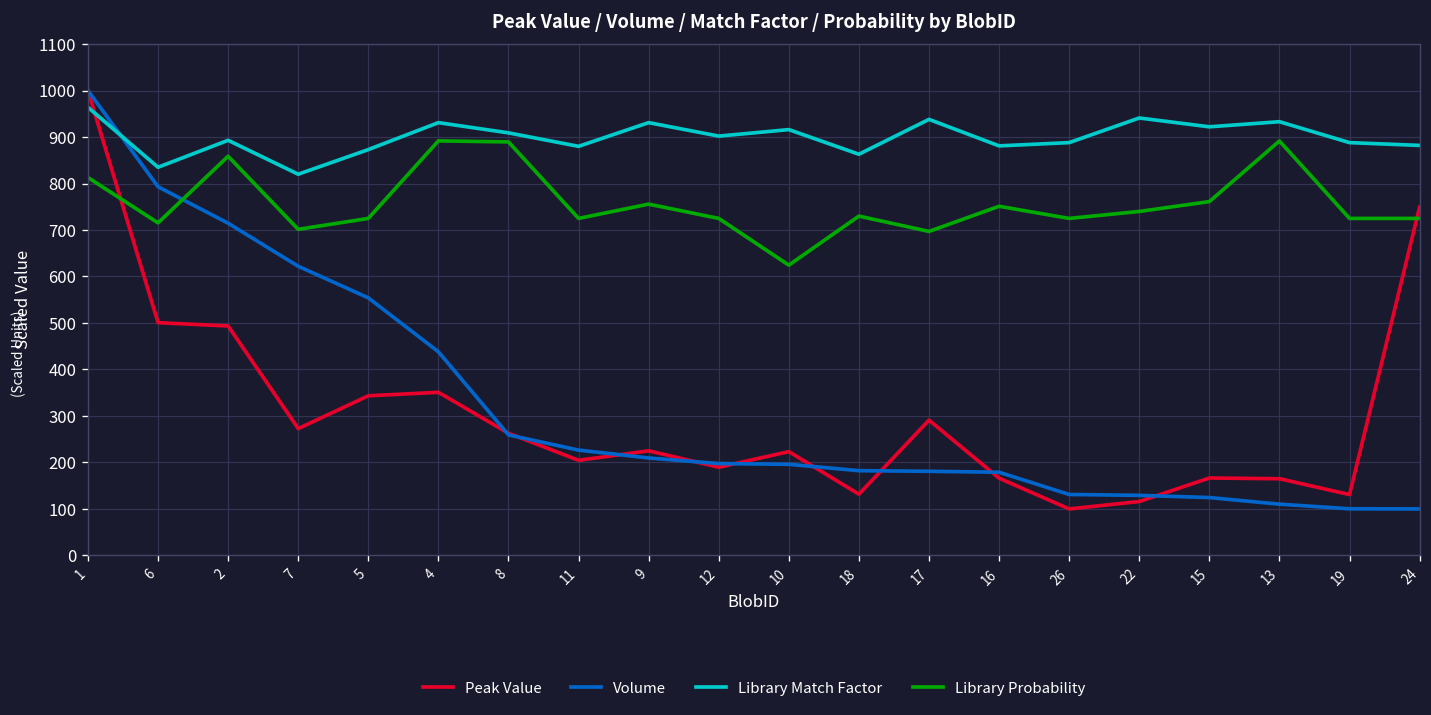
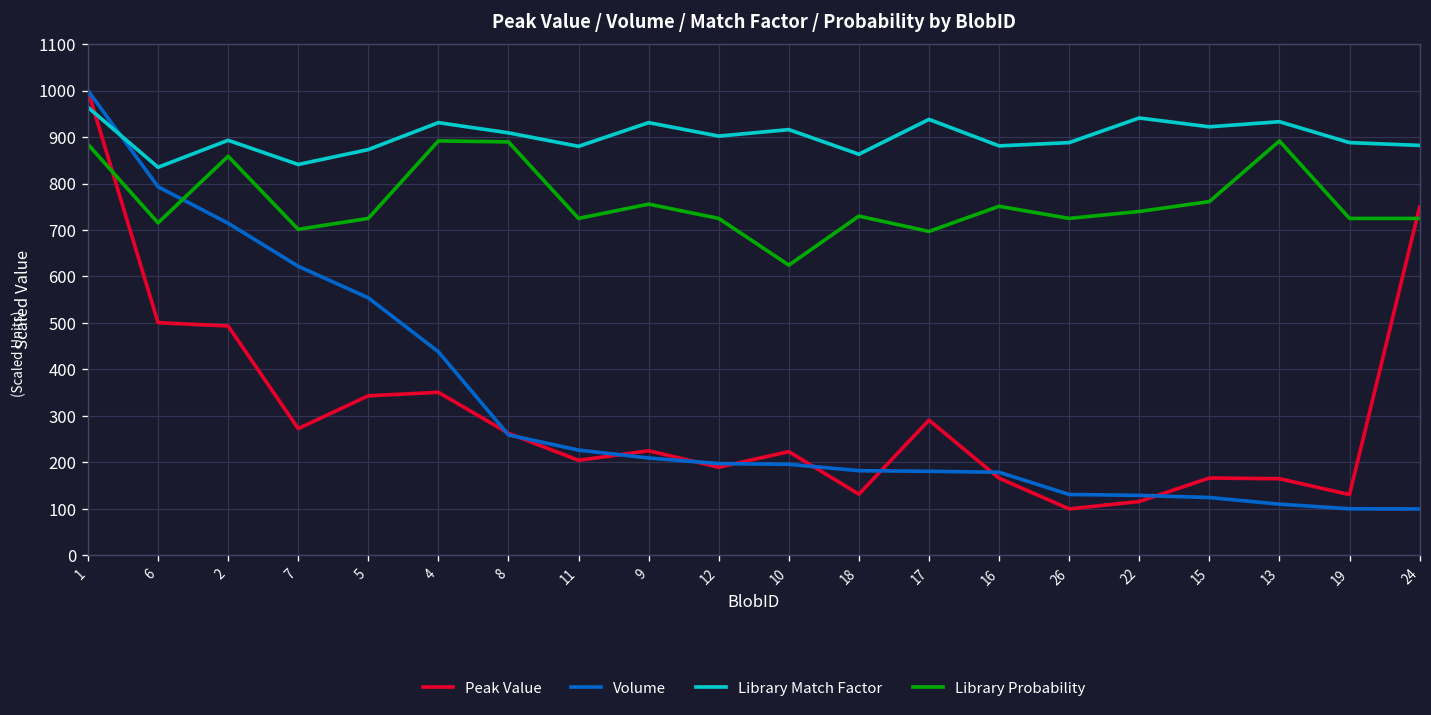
Library Probability, 1: 810 -> 880
Library Match Factor, 7: 820 -> 840
